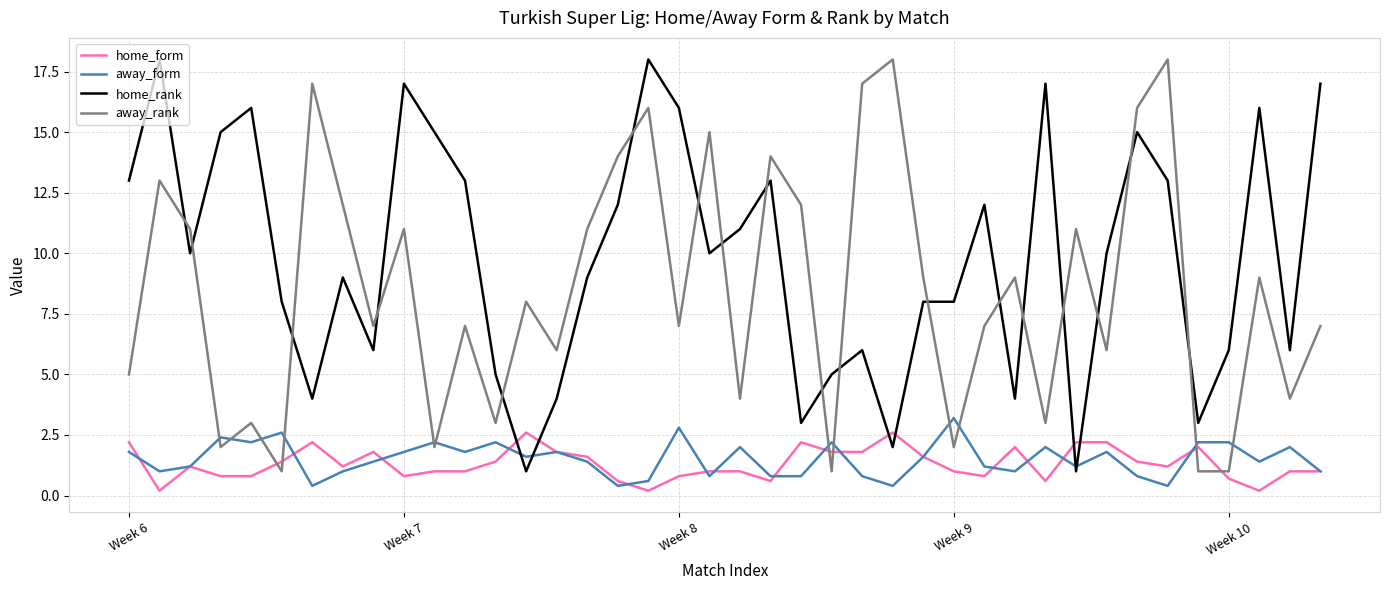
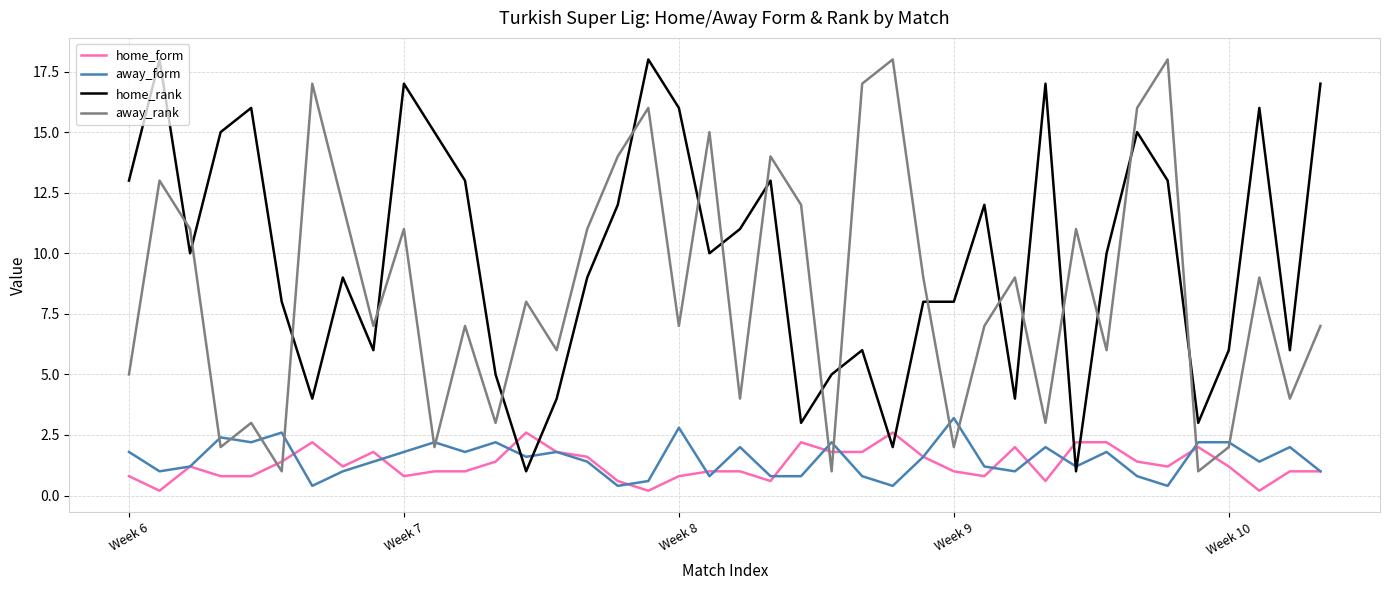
home_form, Week 6: 2.2 -> 0.8
home_form, Week 10: 0.7 -> 1.2
away_rank, Week 10: 1 -> 2
